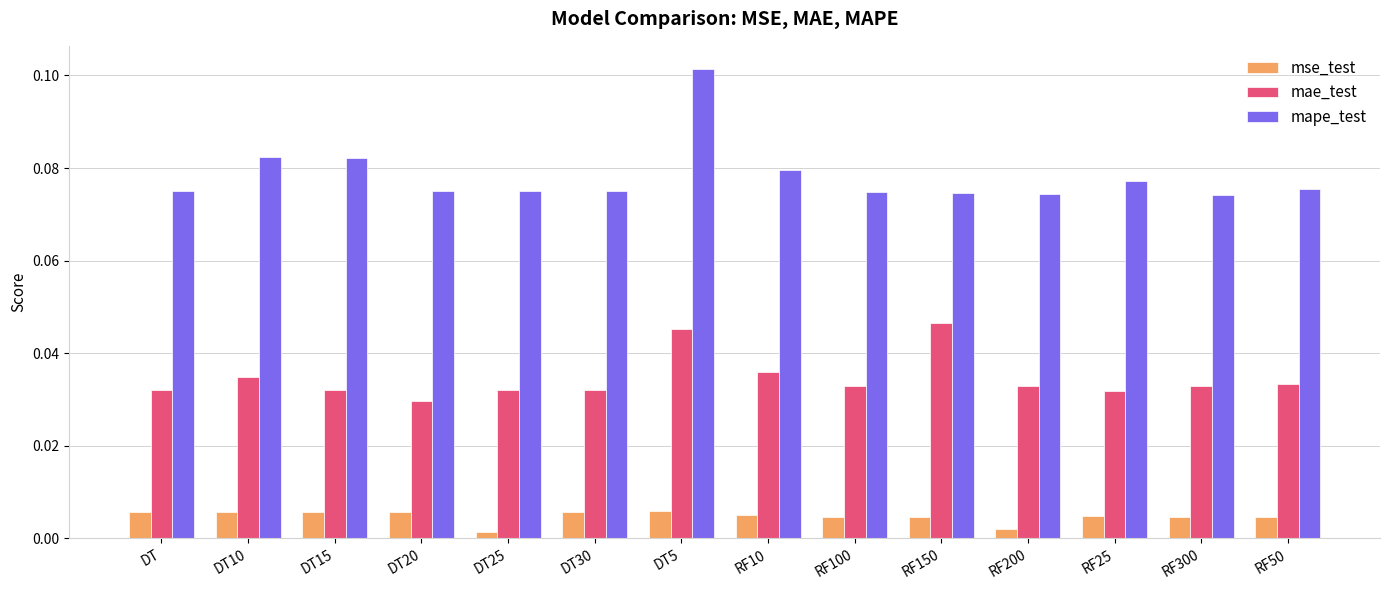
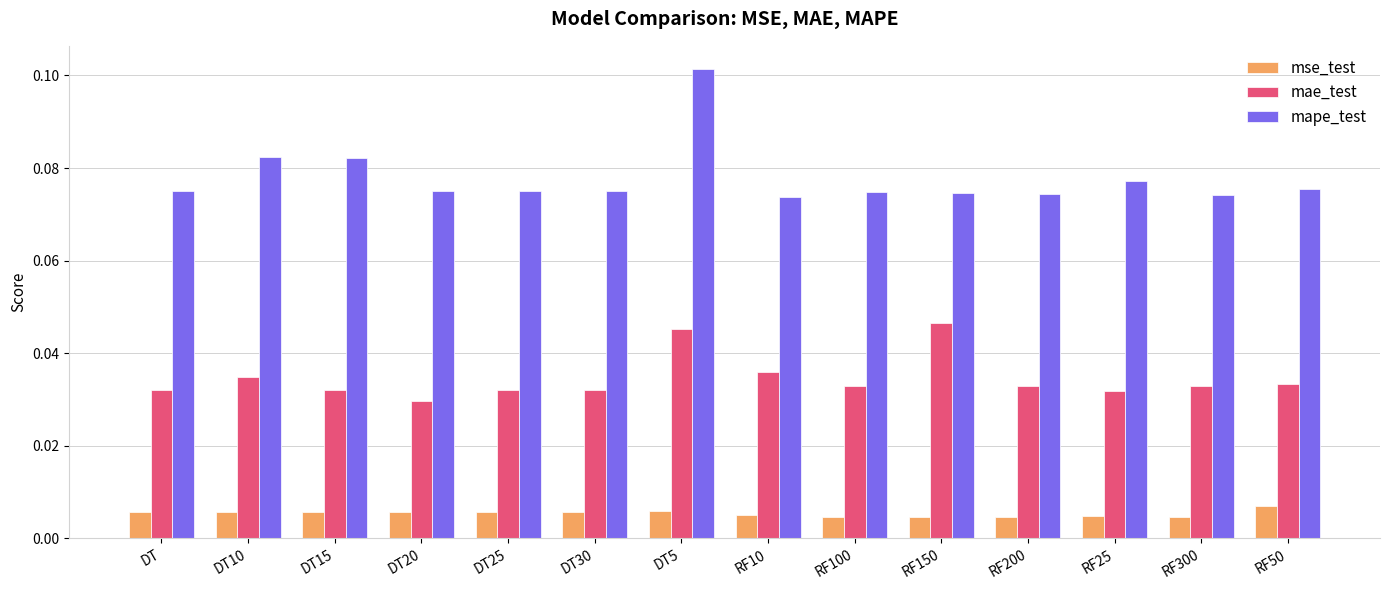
mse_test, DT25: 0.001 -> 0.006
mape_test, RF10: 0.080 -> 0.074
mse_test, RF200: 0.002 -> 0.005
mse_test, RF50: 0.005 -> 0.007
